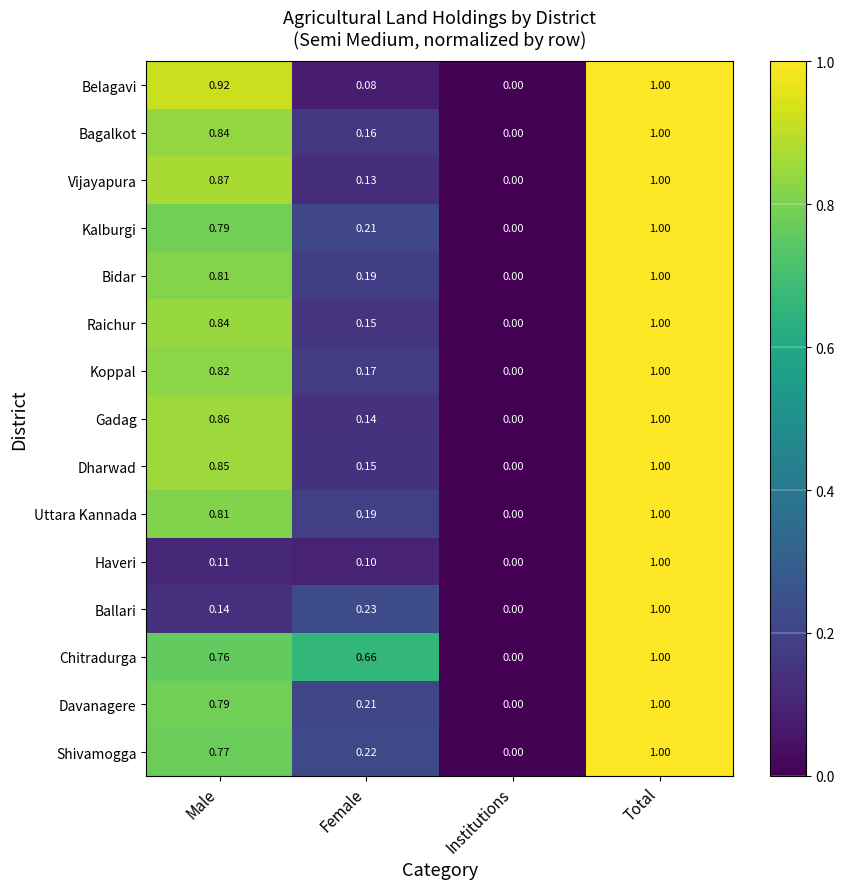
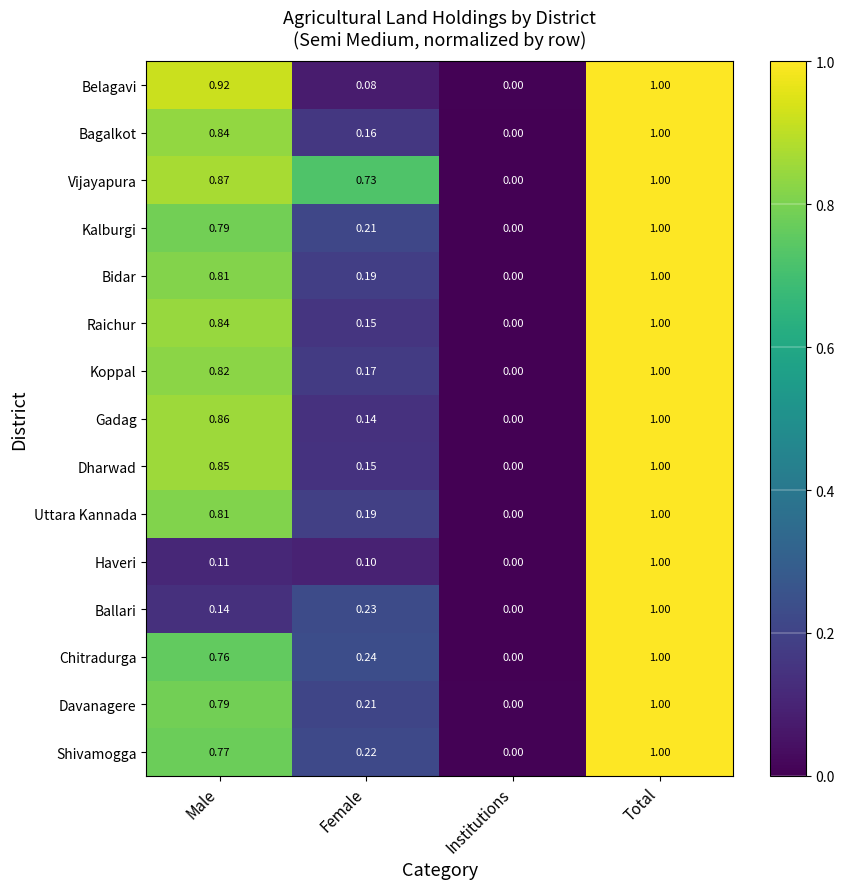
Vijayapura, Female: 0.13 -> 0.73
Chitradurga, Female: 0.66 -> 0.24
